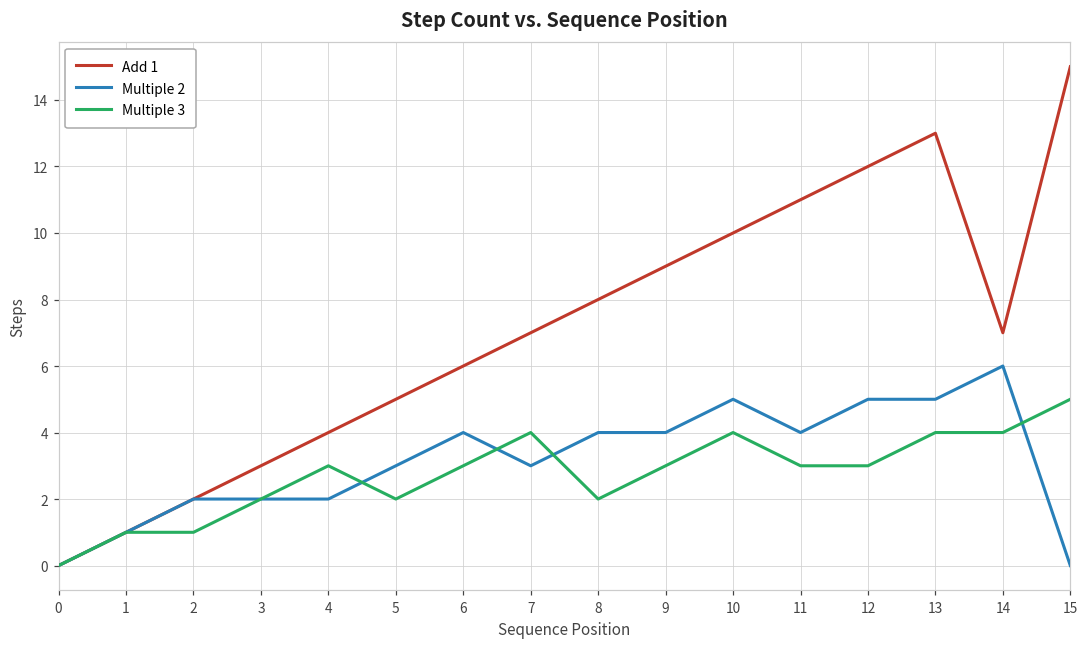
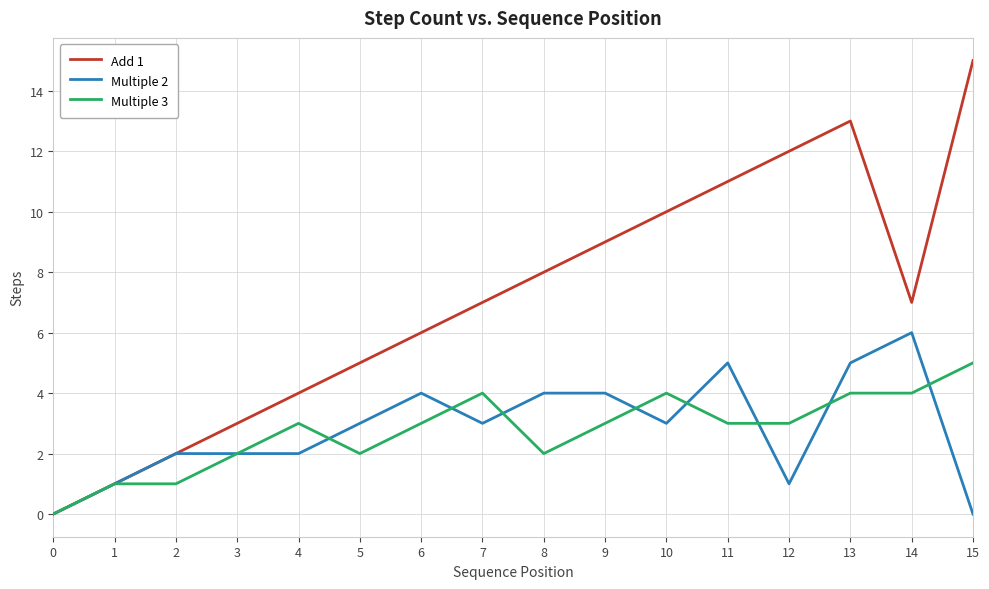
Multiple 2, 10: 5 -> 3
Multiple 2, 11: 4 -> 5
Multiple 2, 12: 5 -> 1
